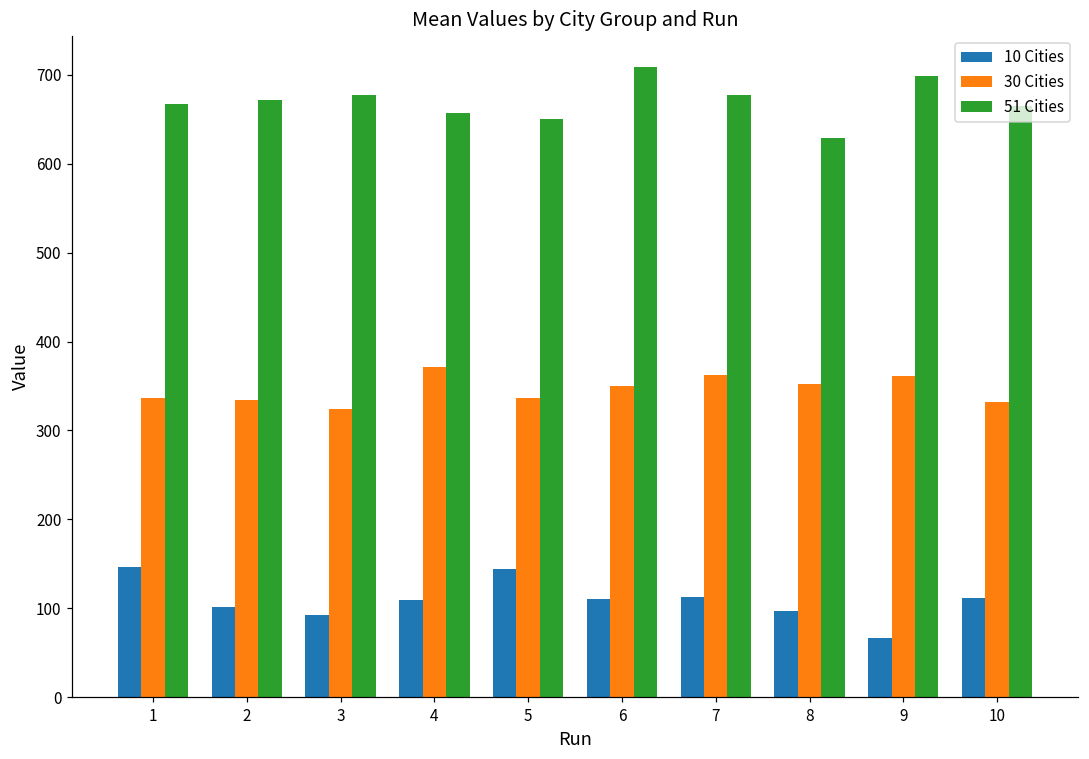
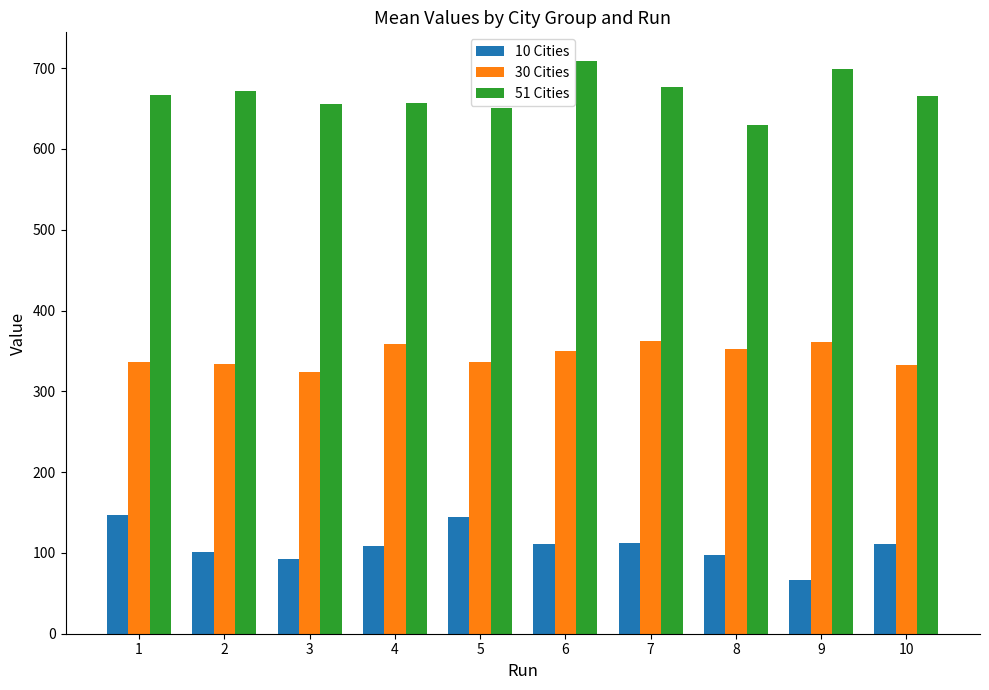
51 Cities, 3: 680 -> 660
30 Cities, 4: 370 -> 360
